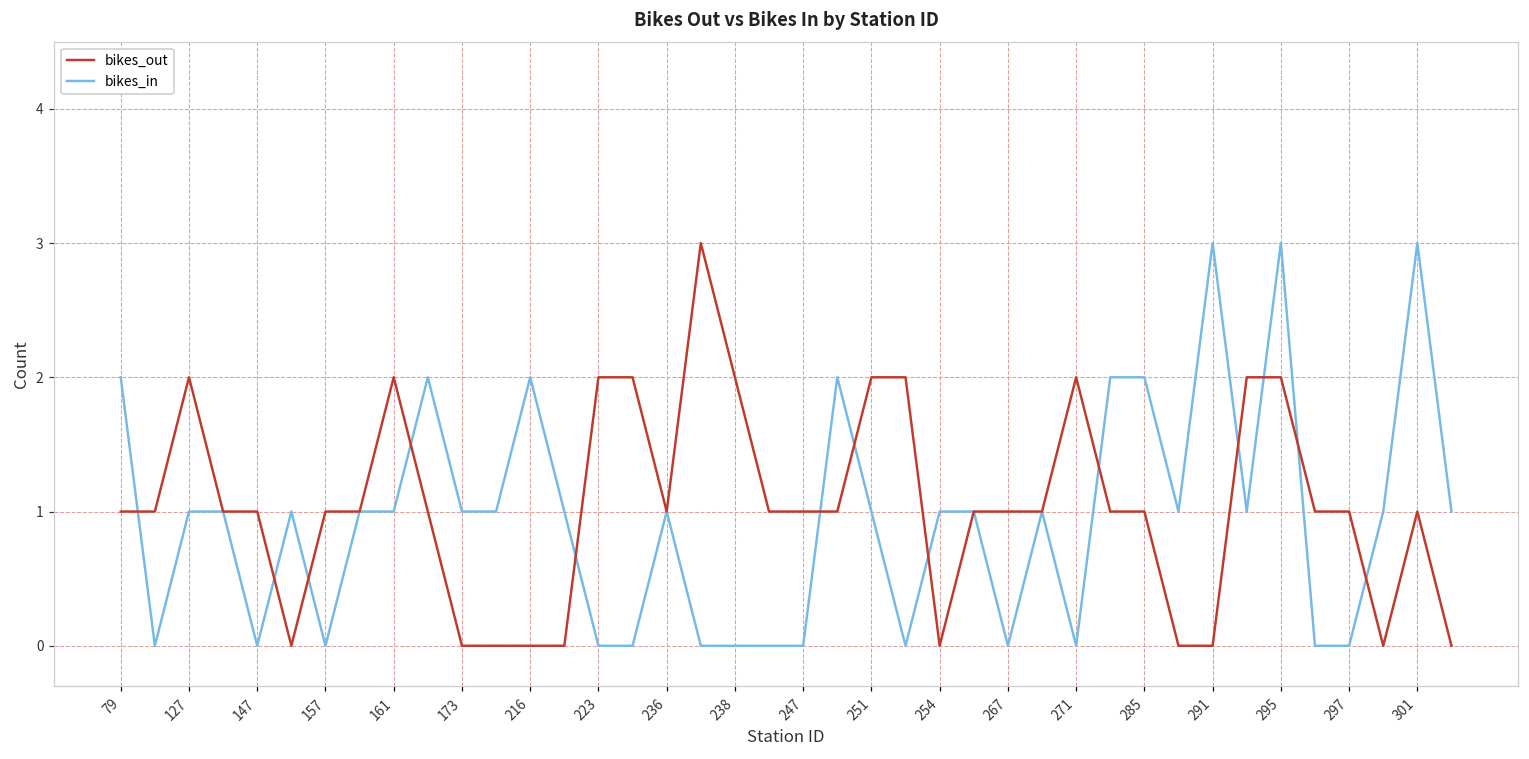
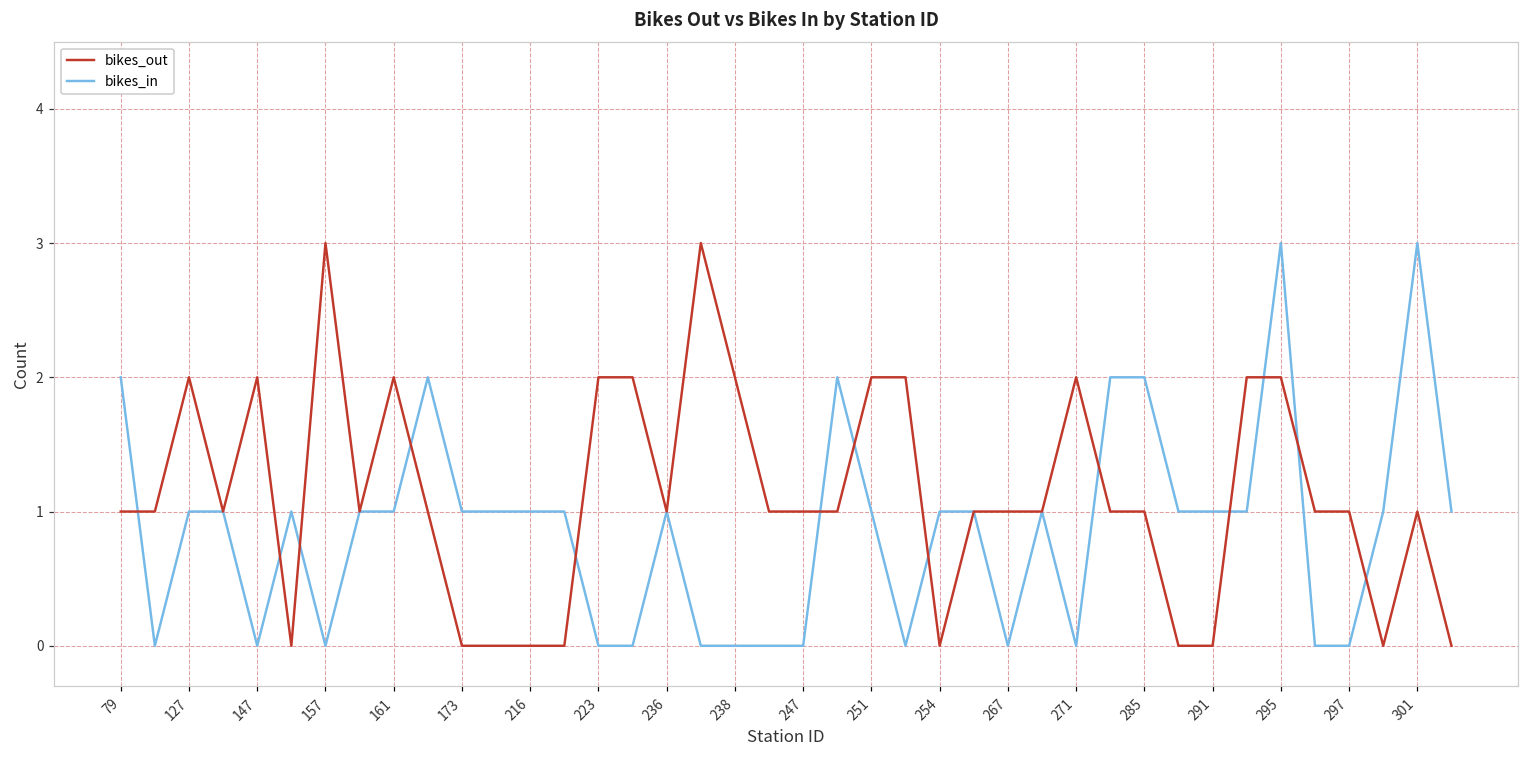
bikes_out, 147: 1 -> 2
bikes_out, 157: 1 -> 3
bikes_in, 216: 2 -> 1
bikes_in, 291: 3 -> 1
